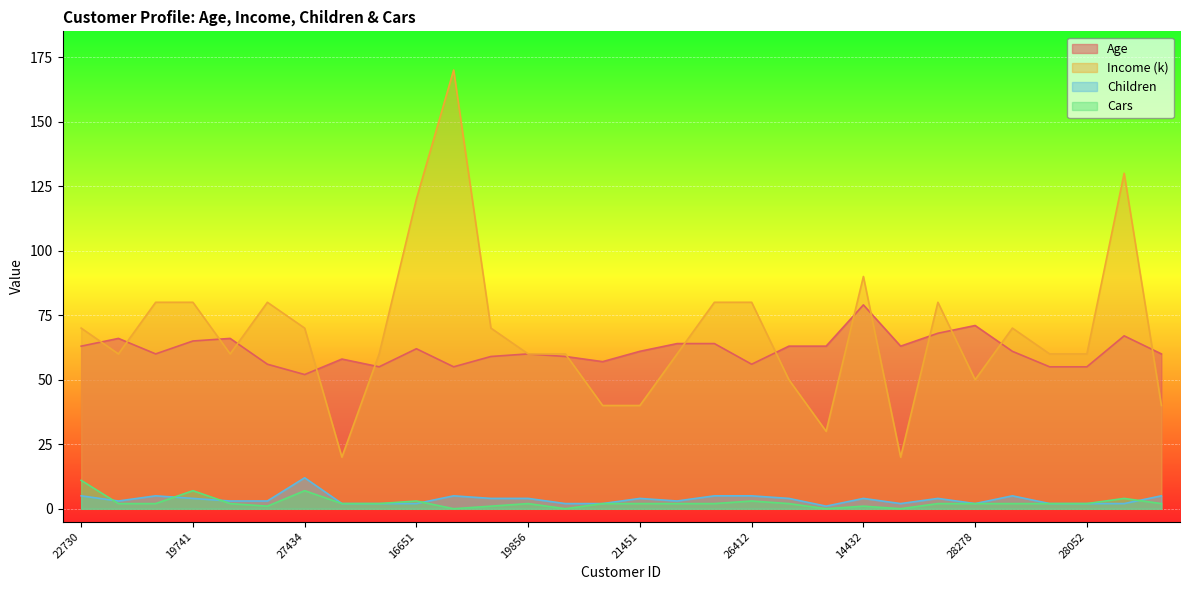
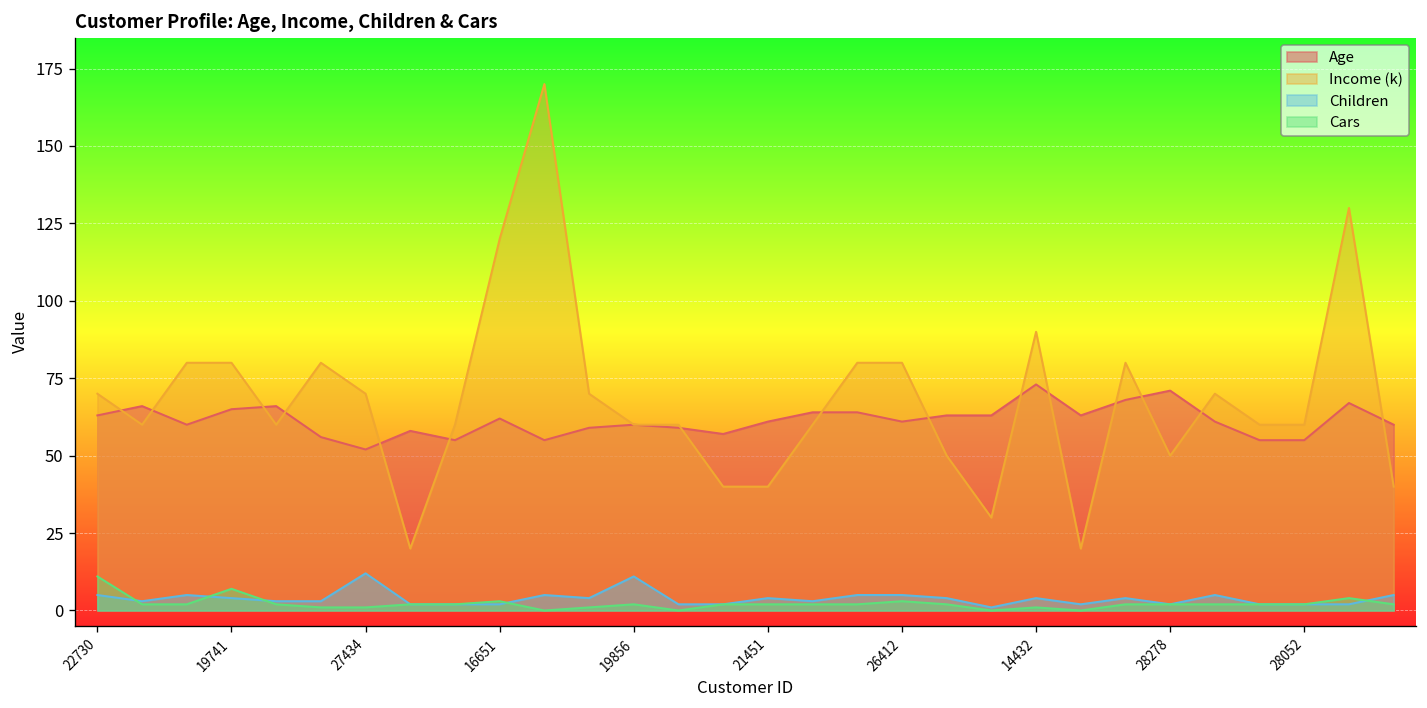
Cars, 27434: 7 -> 1
Children, 19856: 4 -> 11
Age, 26412: 56 -> 61
Age, 14432: 79 -> 73
